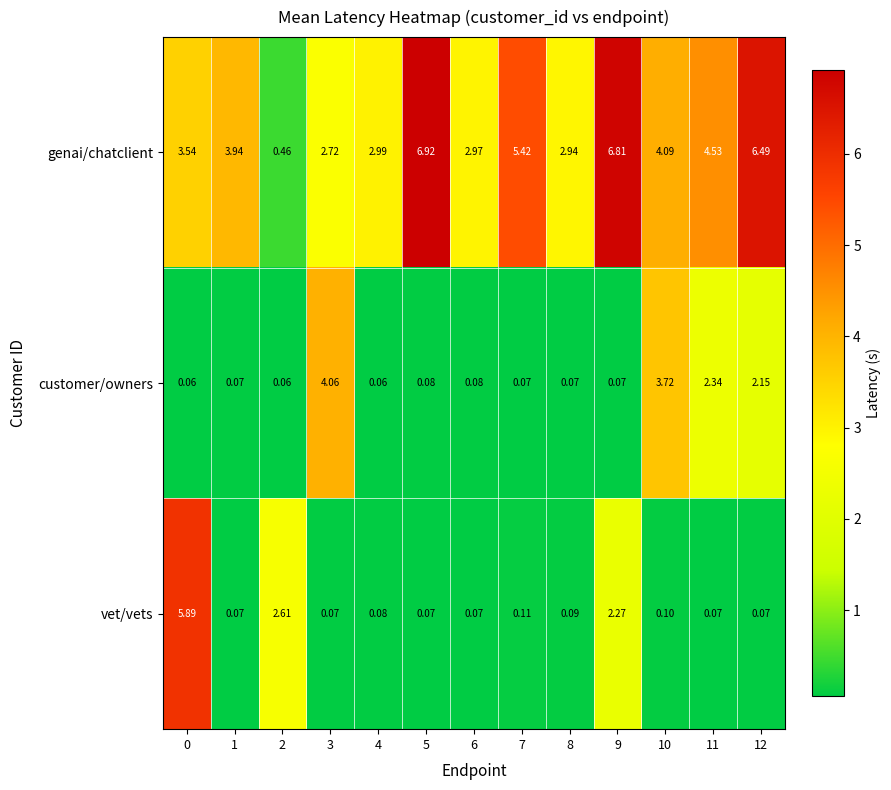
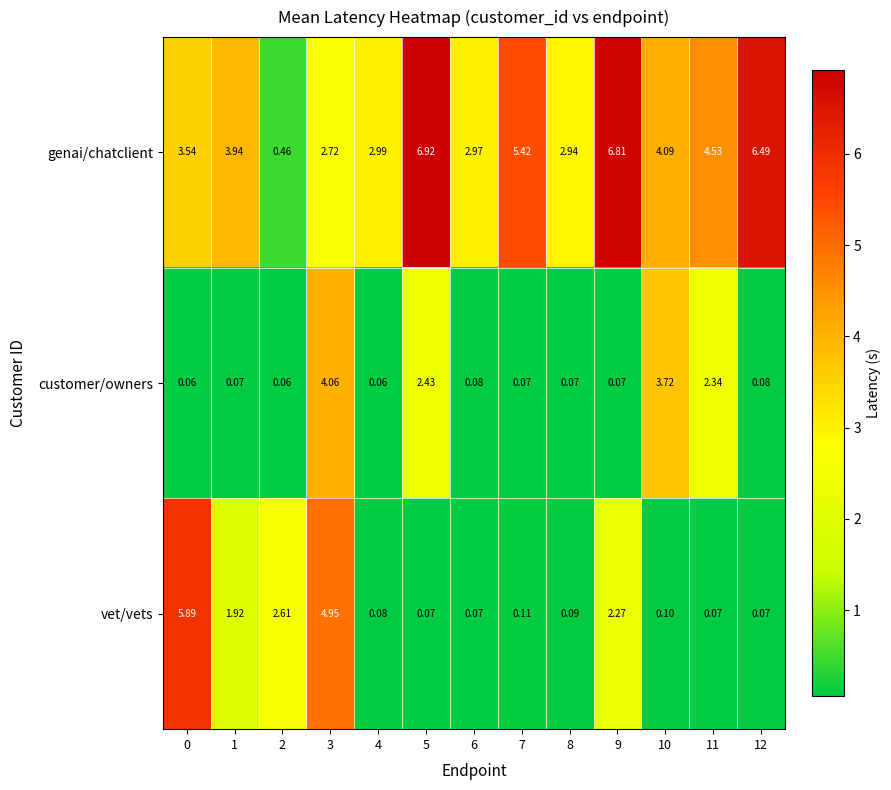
customer/owners, 5: 0.08 -> 2.43
customer/owners, 12: 2.15 -> 0.08
vet/vets, 1: 0.07 -> 1.92
vet/vets, 3: 0.07 -> 4.95
